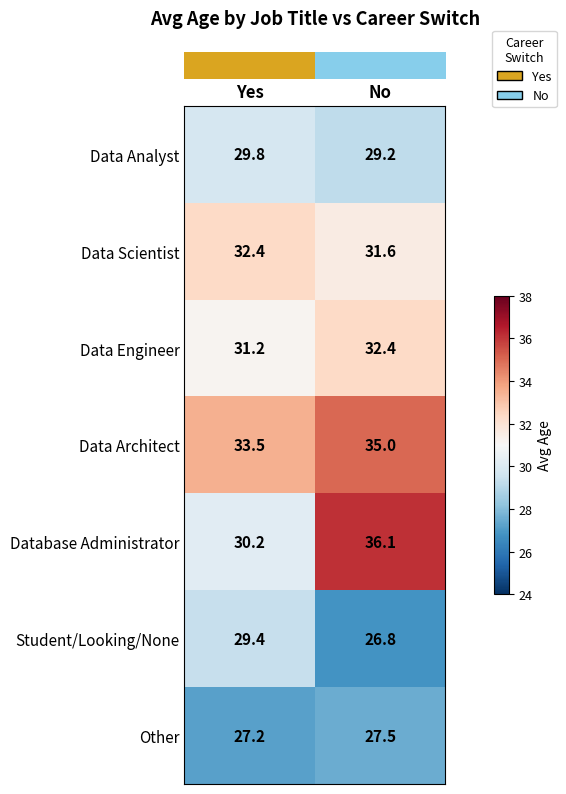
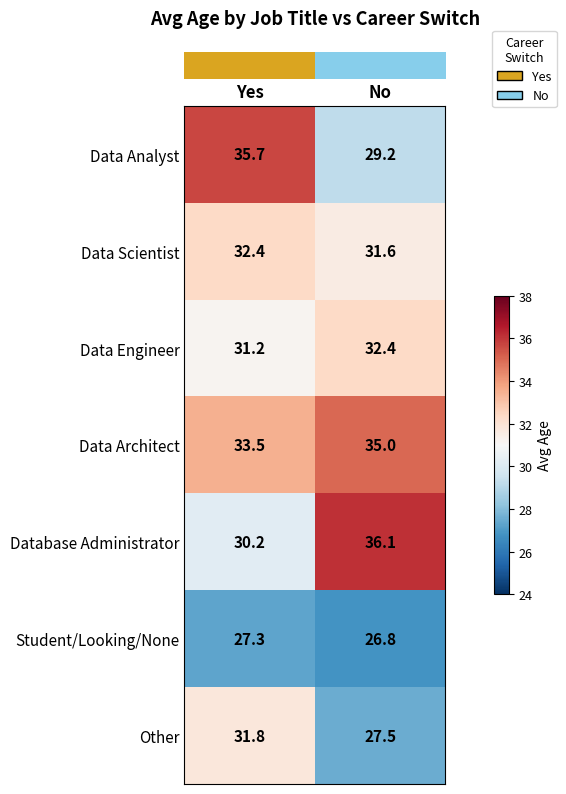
Data Analyst, Yes: 29.8 -> 35.7
Student/Looking/None, Yes: 29.4 -> 27.3
Other, Yes: 27.2 -> 31.8
